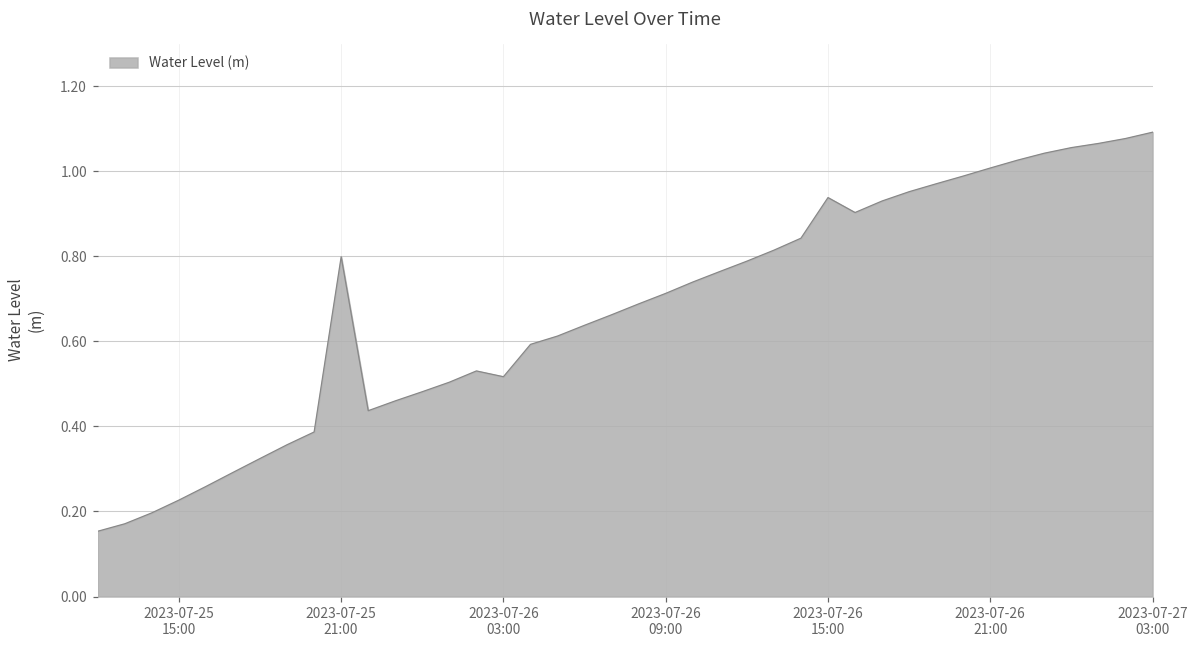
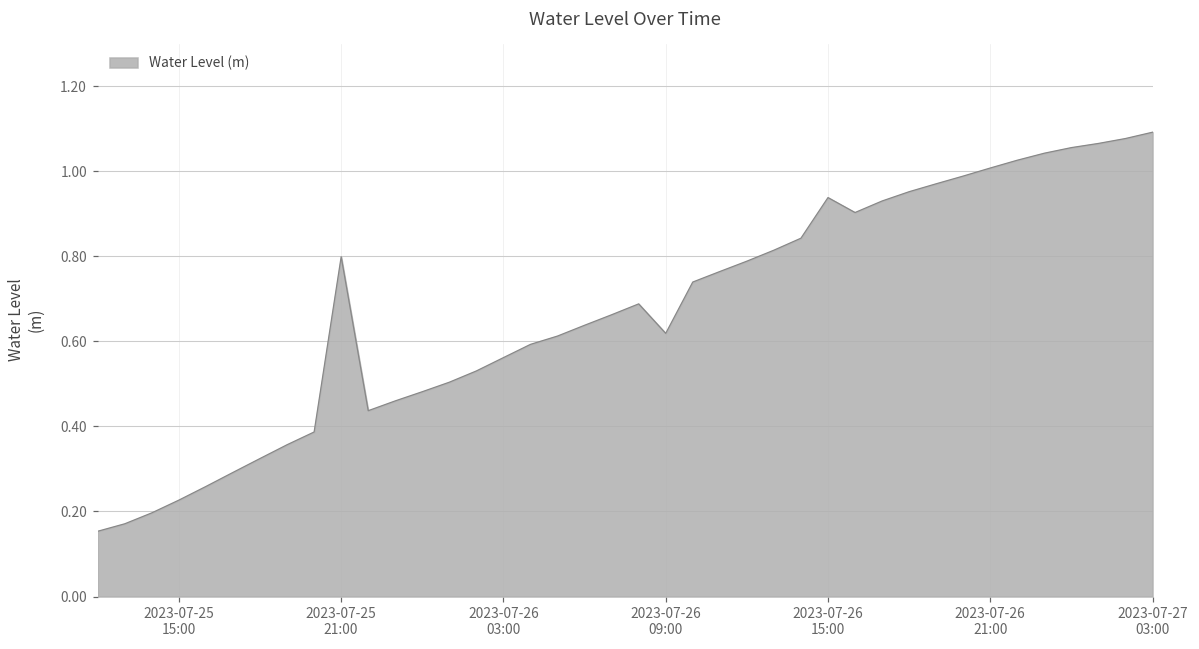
2023-07-26 03:00: 0.52 -> 0.56
2023-07-26 09:00: 0.71 -> 0.62
